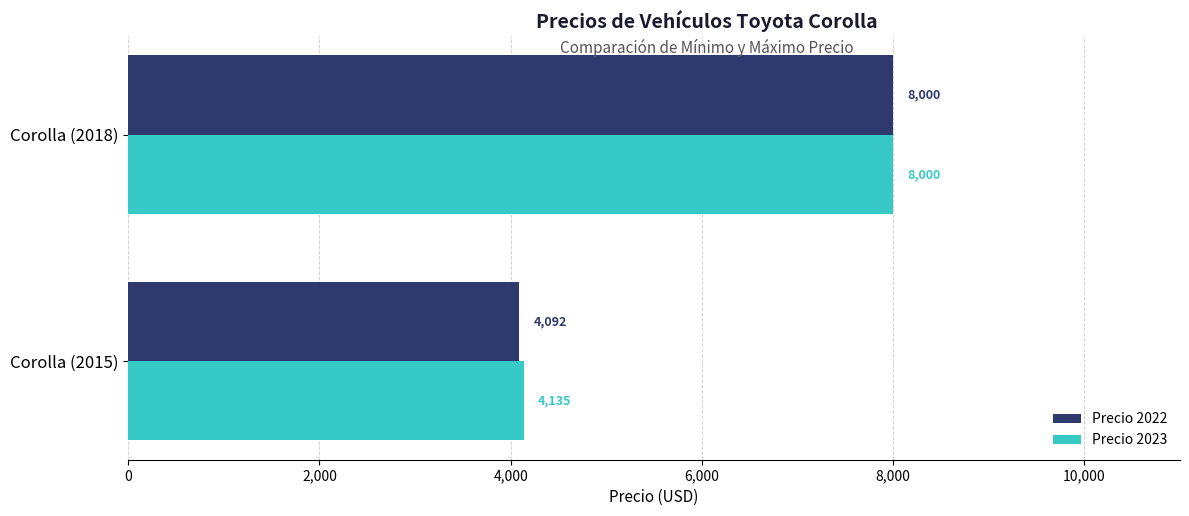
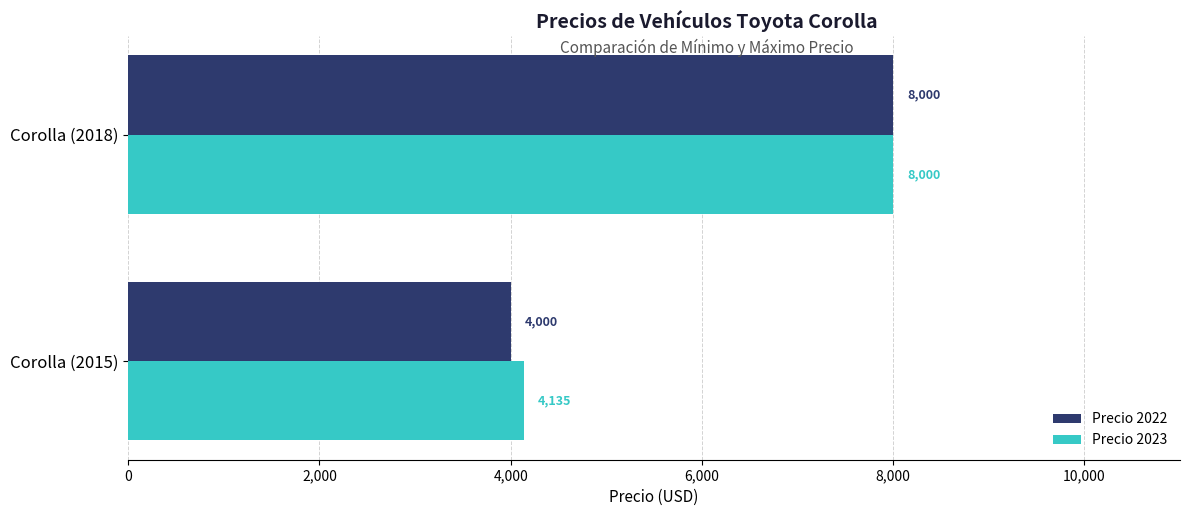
Precio 2022, Corolla (2015): 4,092 -> 4,000
